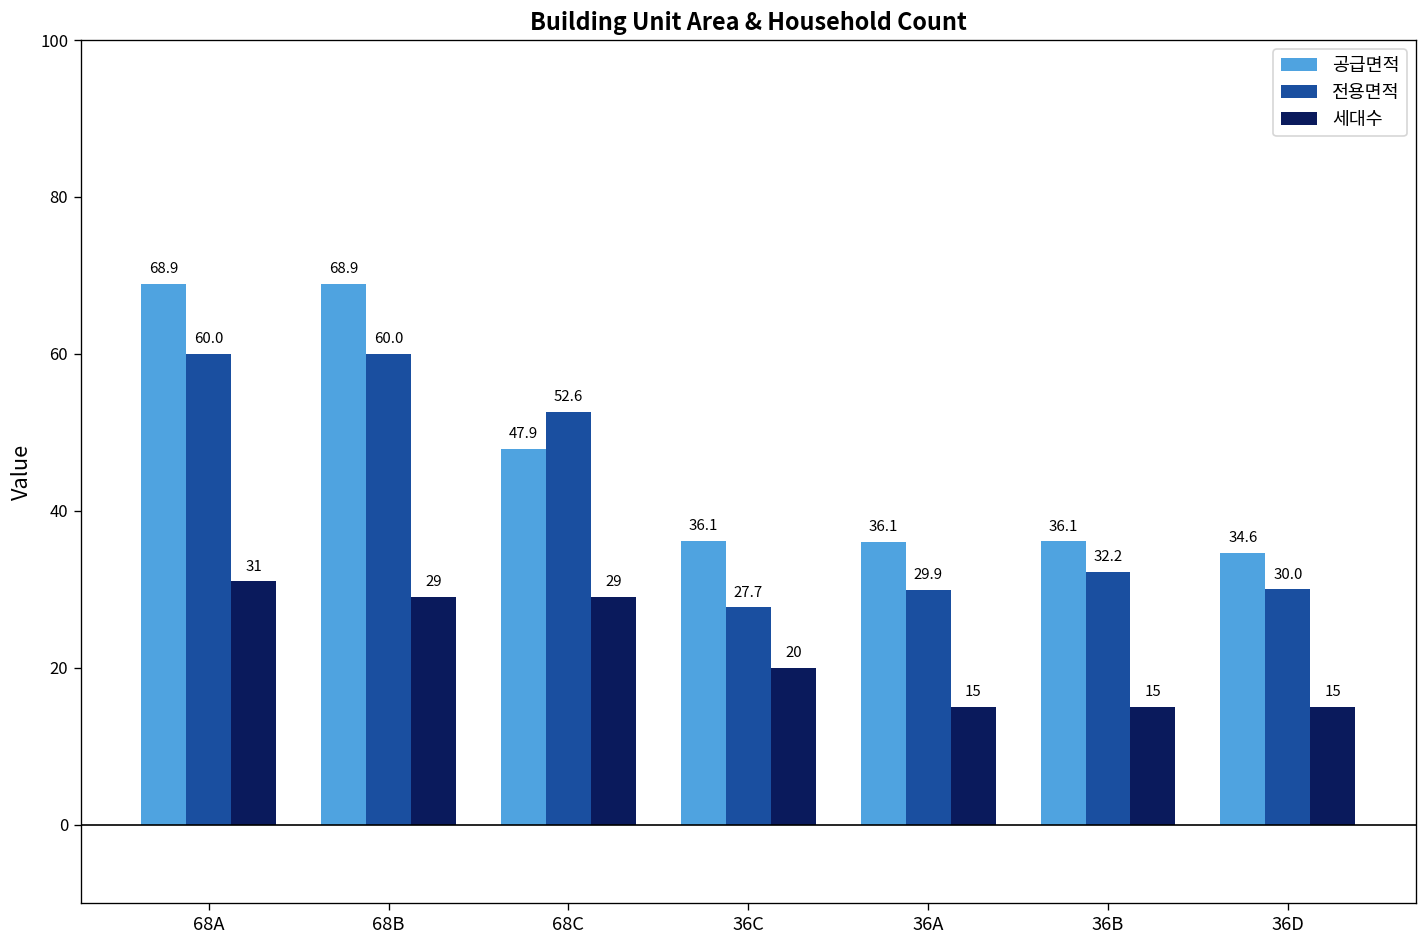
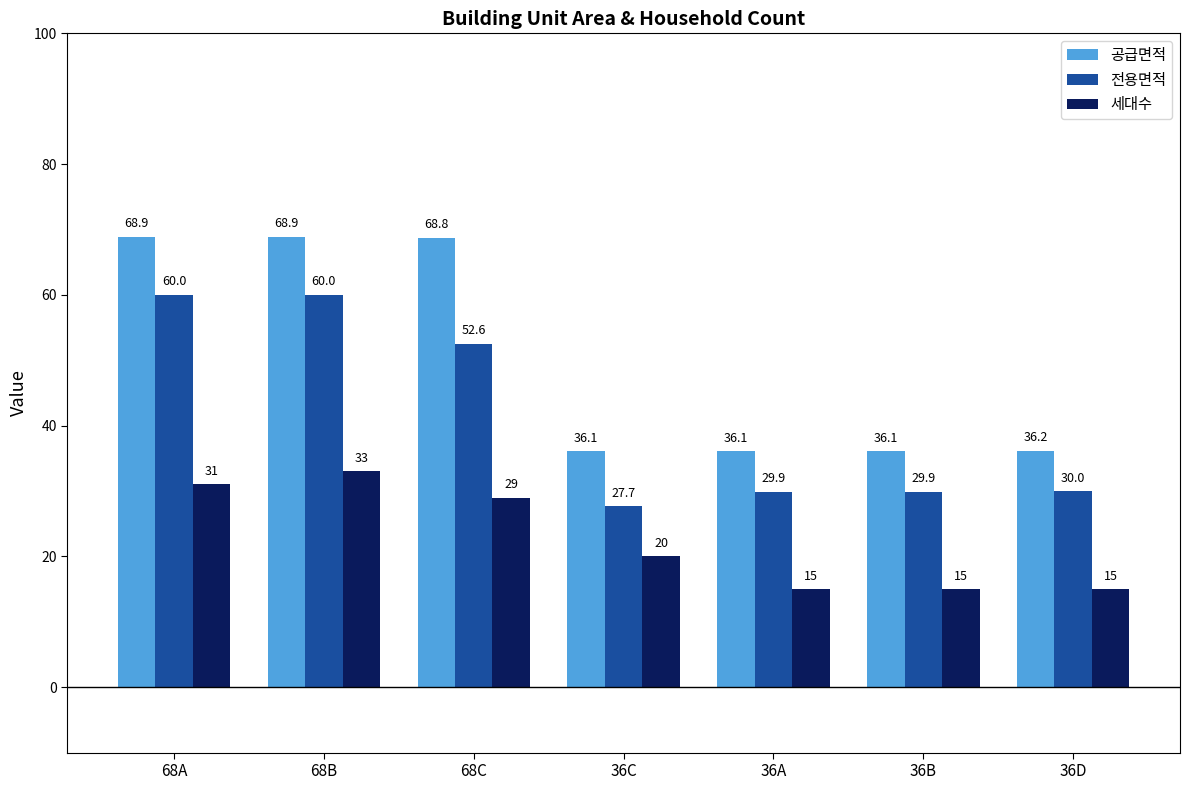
세대수, 68B: 29 -> 33
공급면적, 68C: 47.9 -> 68.8
전용면적, 36B: 32.2 -> 29.9
공급면적, 36D: 34.6 -> 36.2
